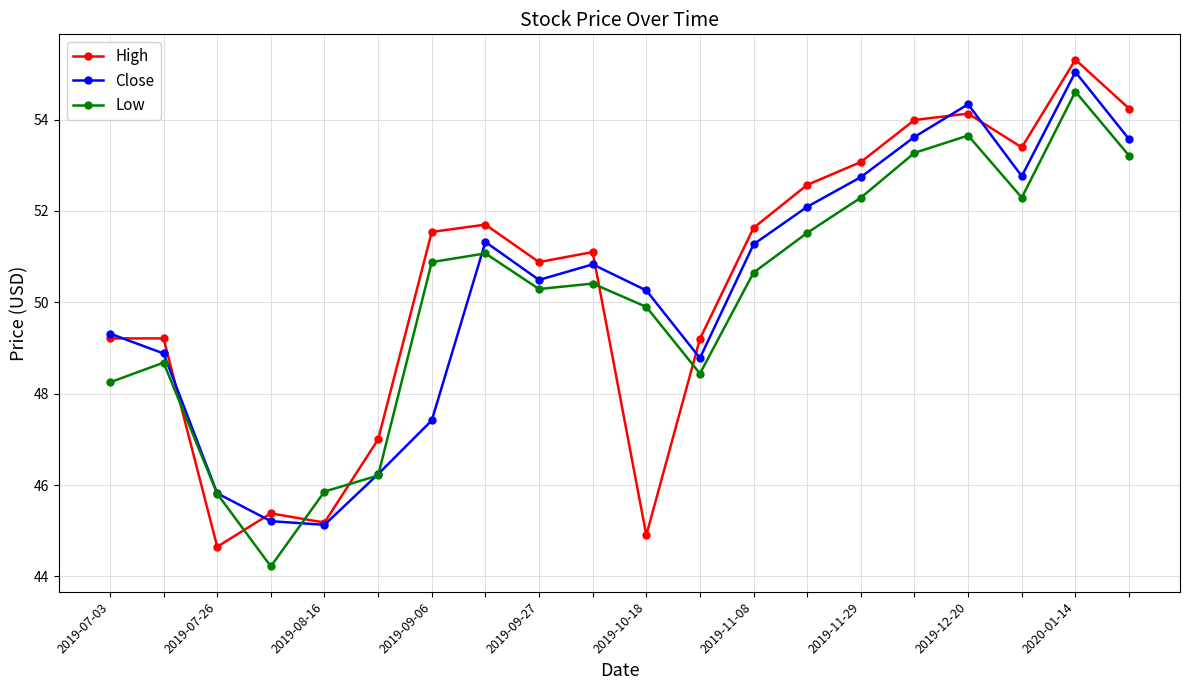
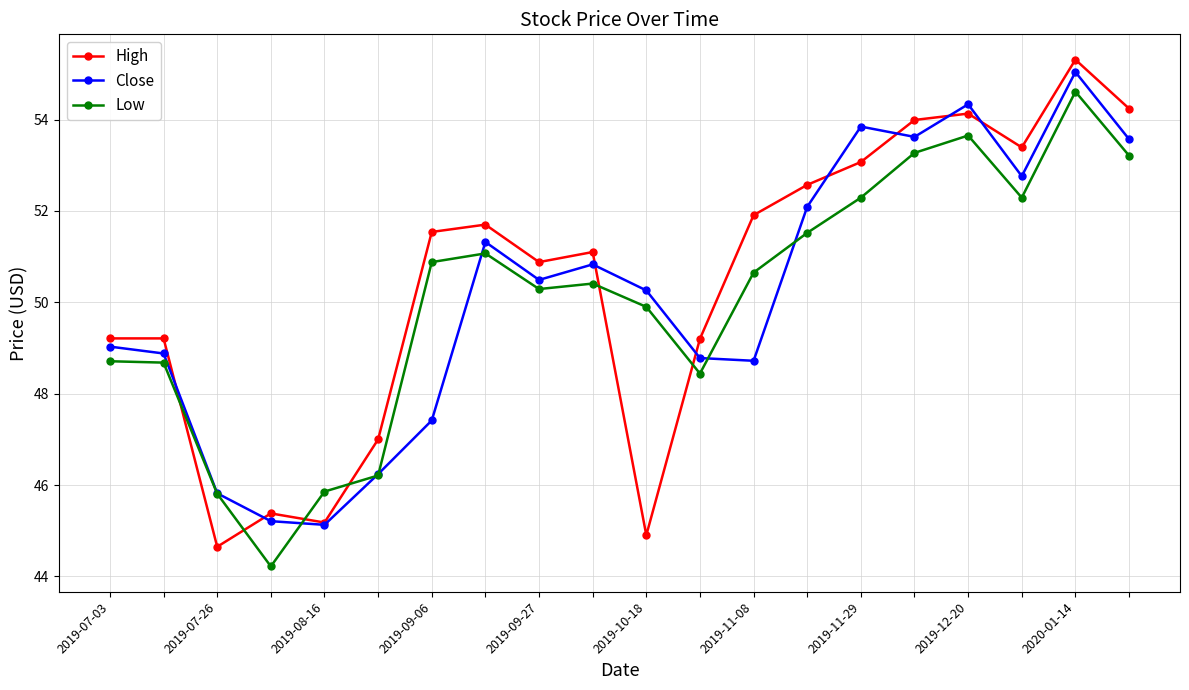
Close, 2019-07-03: 49.3 -> 49.0
Low, 2019-07-03: 48.2 -> 48.7
High, 2019-11-08: 51.6 -> 51.9
Close, 2019-11-08: 51.3 -> 48.7
Close, 2019-11-29: 52.7 -> 53.8
